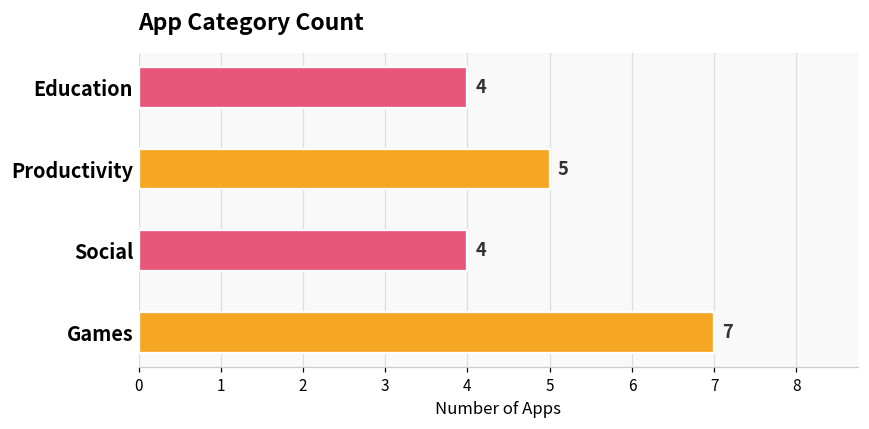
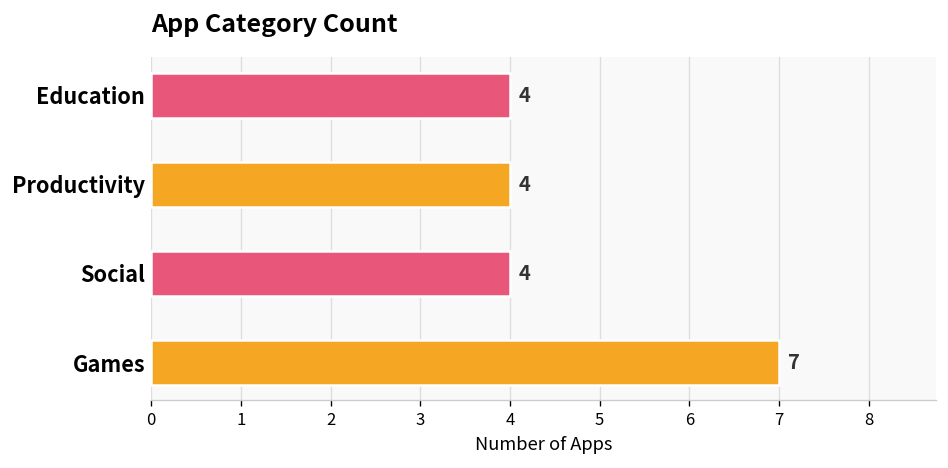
Productivity: 5 -> 4
